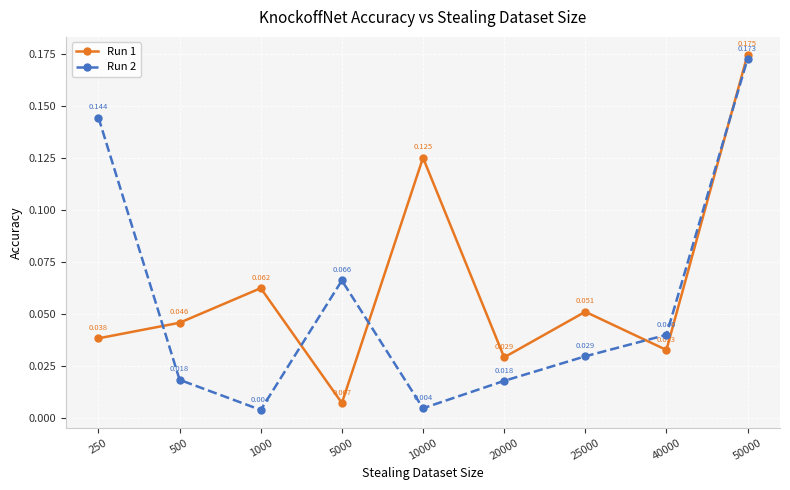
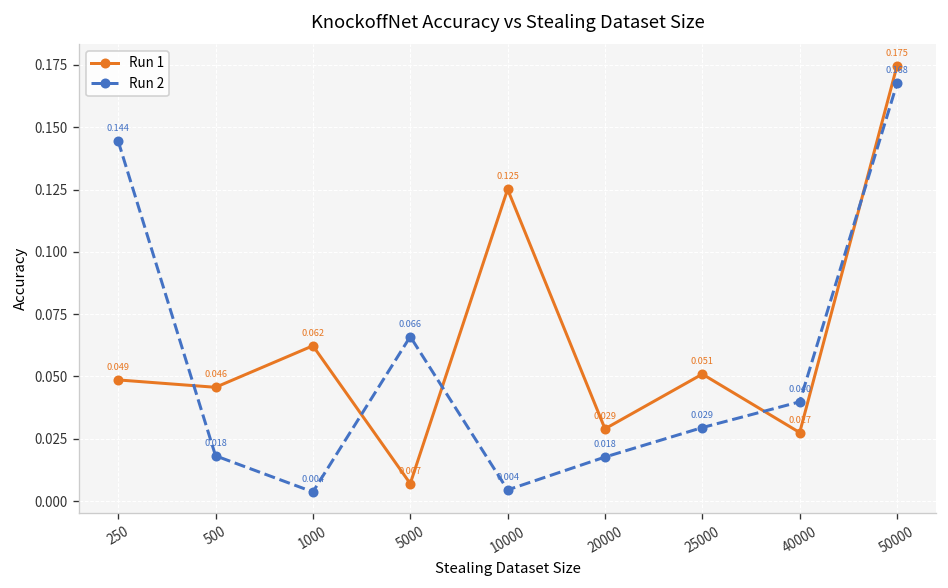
Run 1, 250: 0.038 -> 0.049
Run 1, 40000: 0.033 -> 0.027
Run 2, 50000: 0.173 -> 0.168
